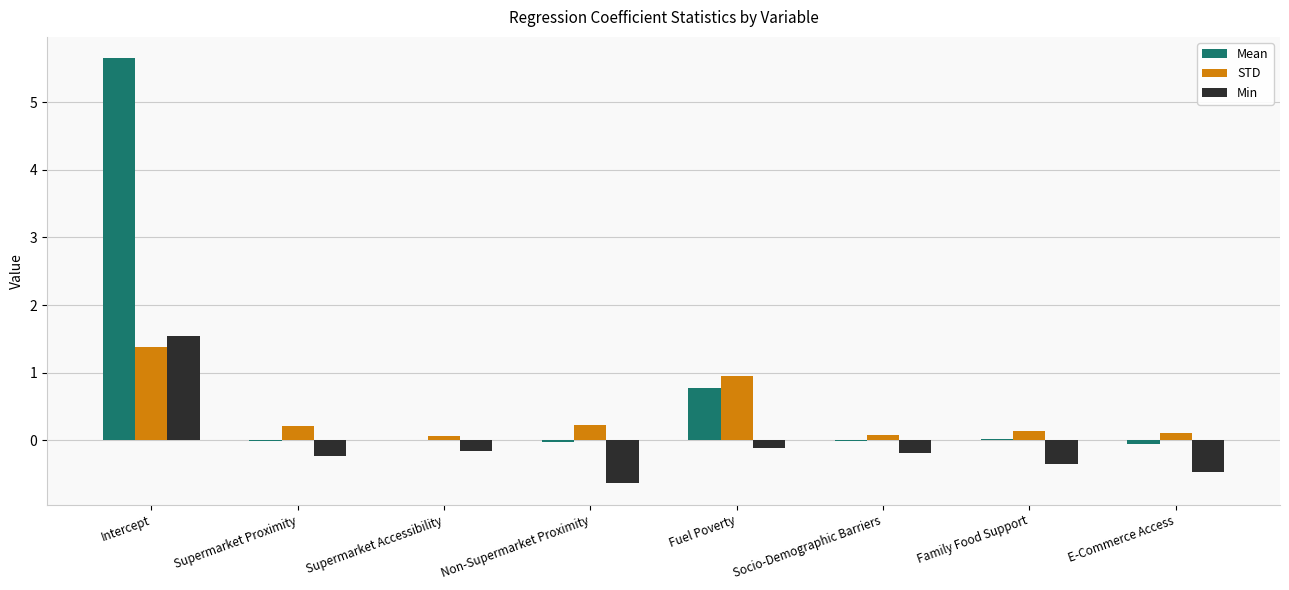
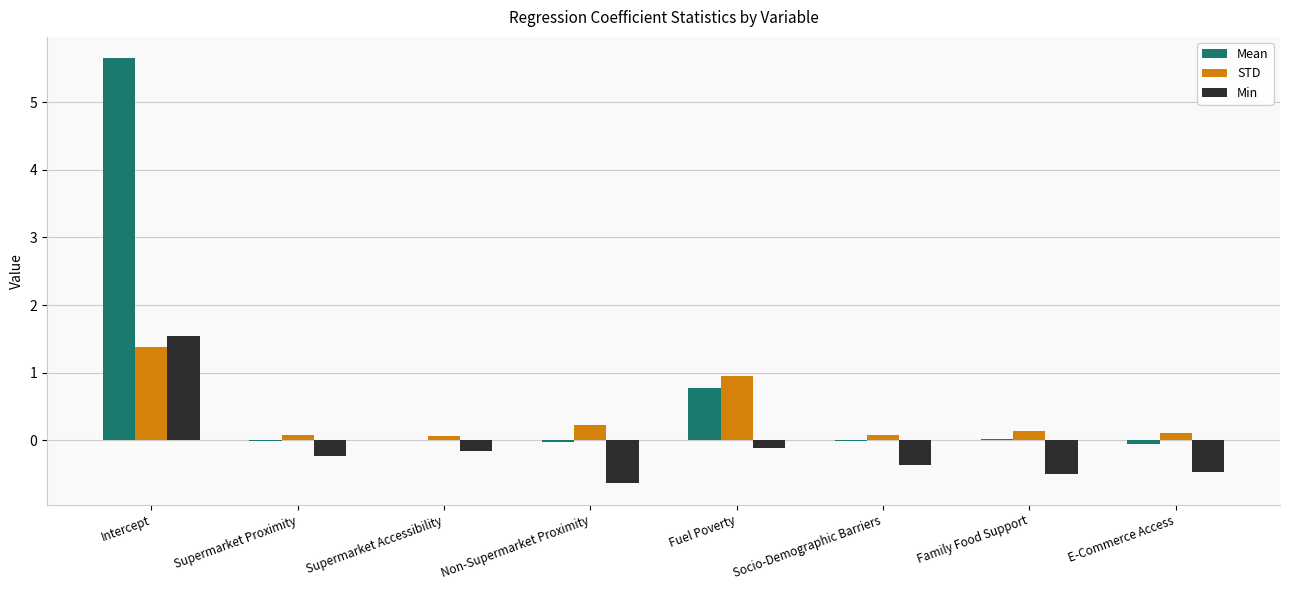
STD, Supermarket Proximity: 0.2 -> 0.1
Min, Socio-Demographic Barriers: -0.2 -> -0.4
Min, Family Food Support: -0.3 -> -0.5
